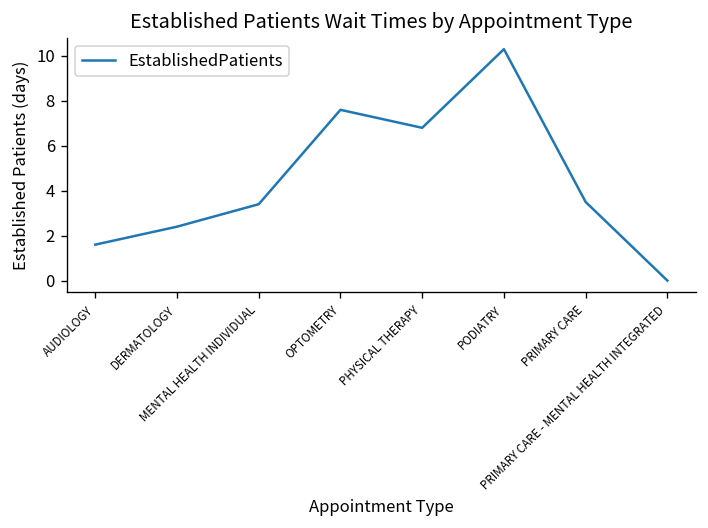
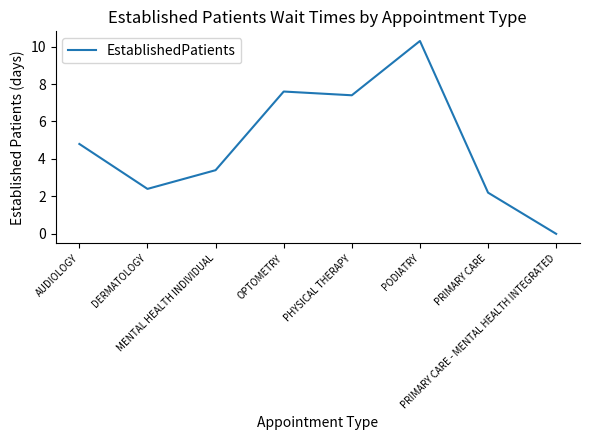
AUDIOLOGY: 1.6 -> 4.8
PHYSICAL THERAPY: 6.8 -> 7.4
PRIMARY CARE: 3.5 -> 2.2
